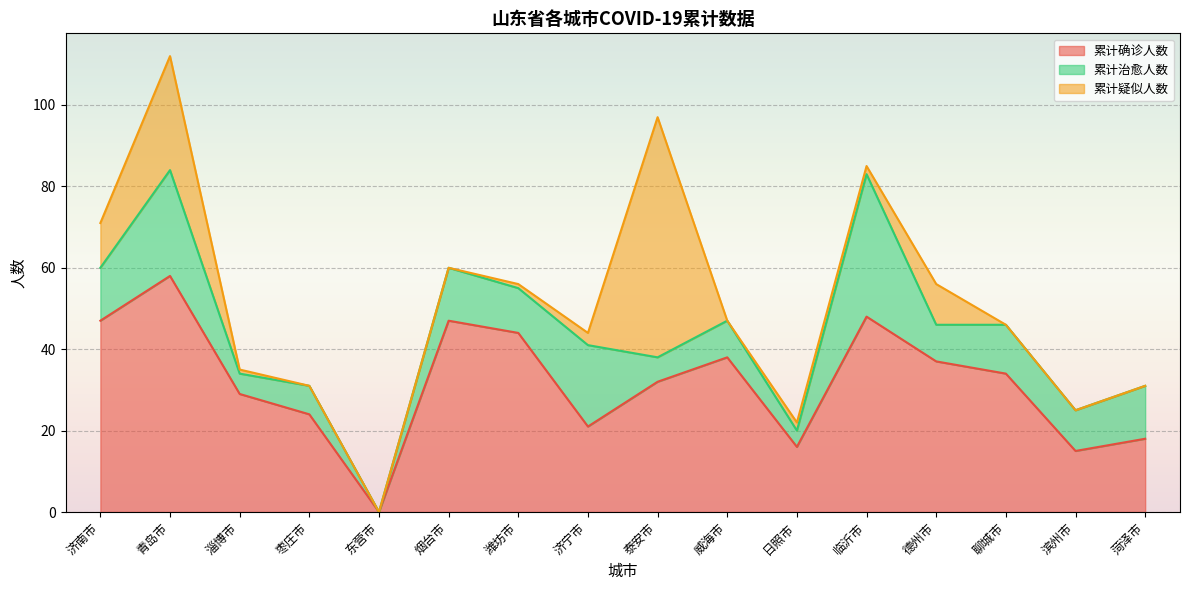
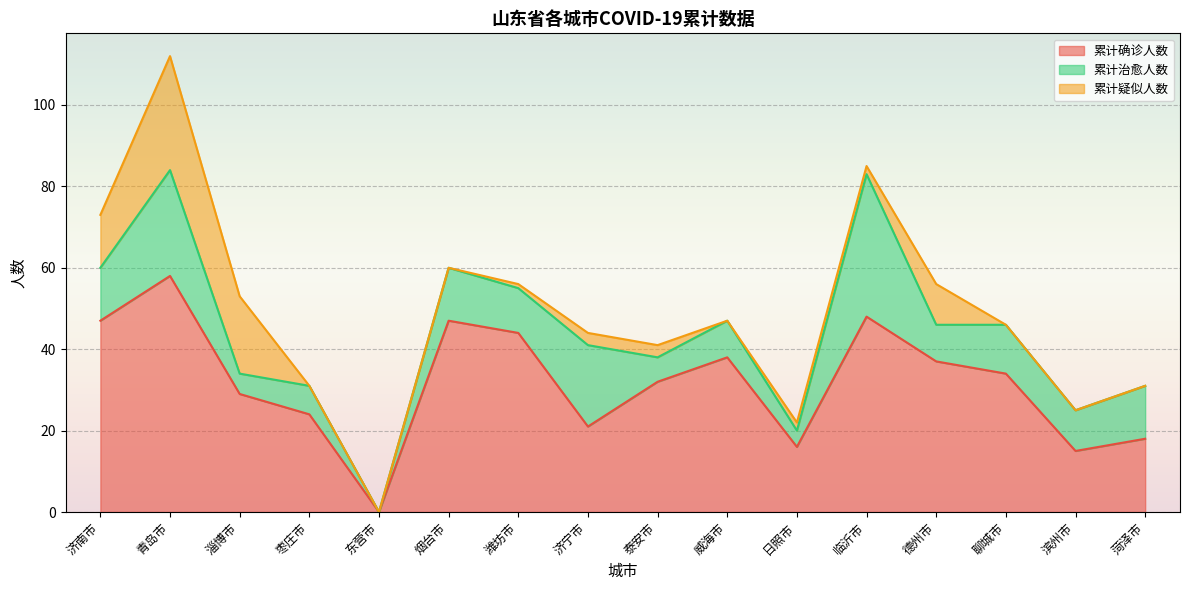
累计疑似人数, 济南市: 11 -> 13
累计疑似人数, 淄博市: 1 -> 19
累计疑似人数, 泰安市: 59 -> 3
